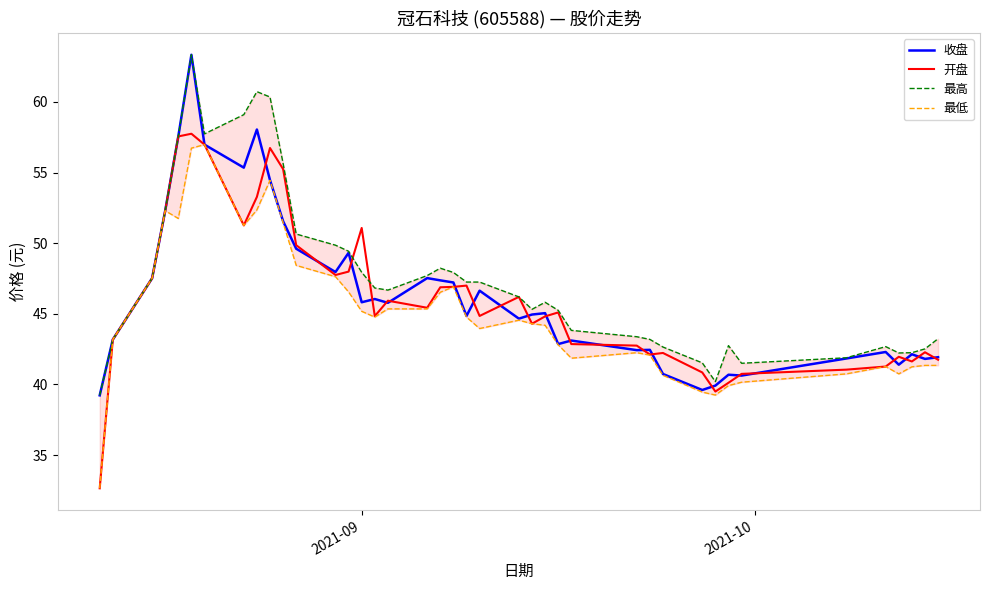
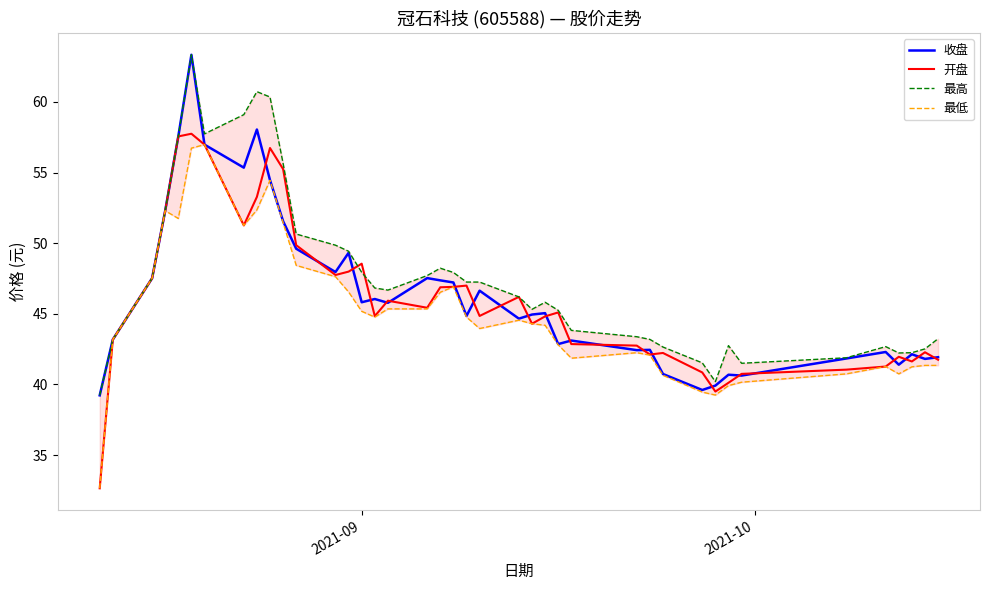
开盘, 2021-09: 51.1 -> 48.6
